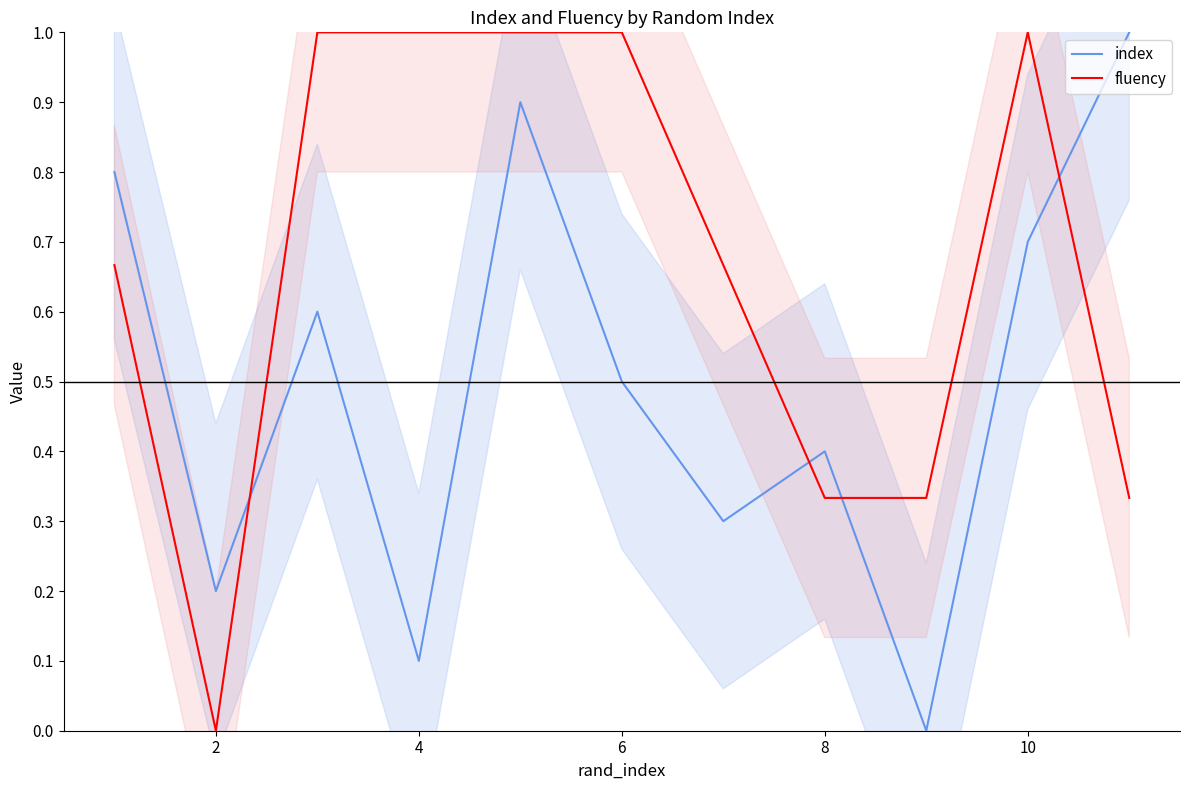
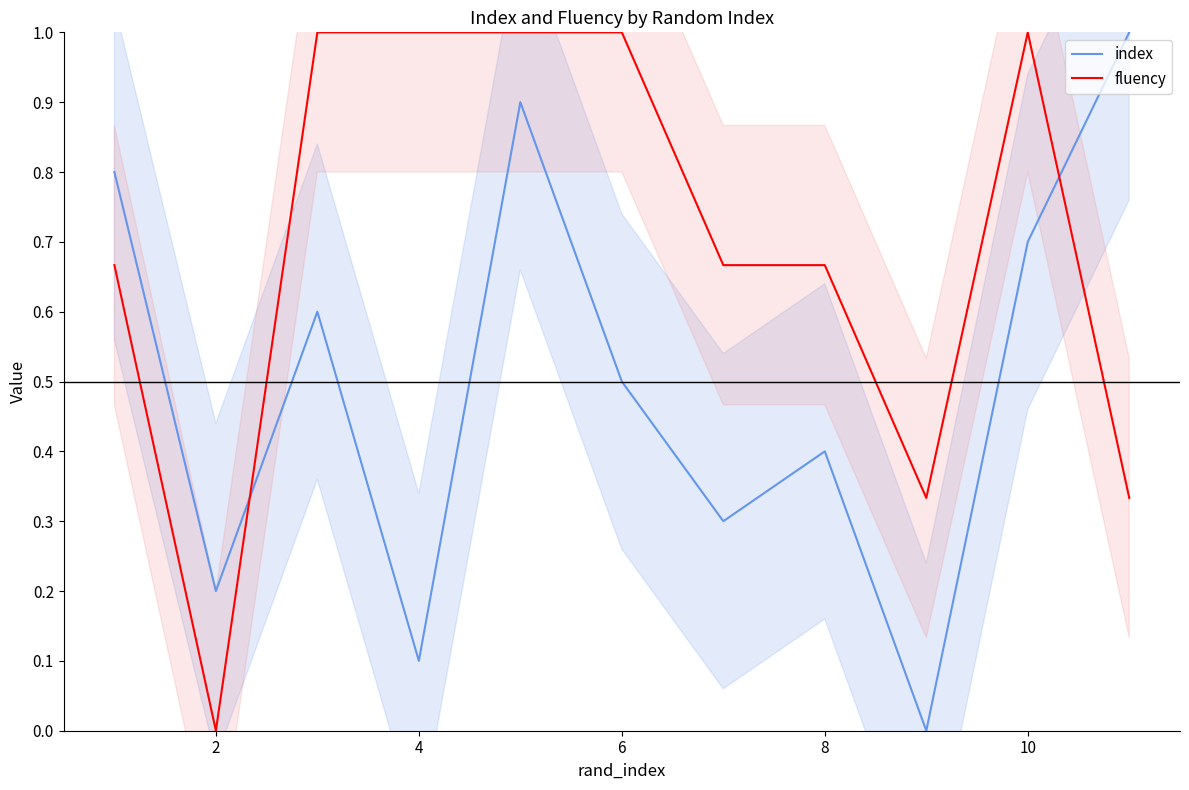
fluency, 8: 0.33 -> 0.67
